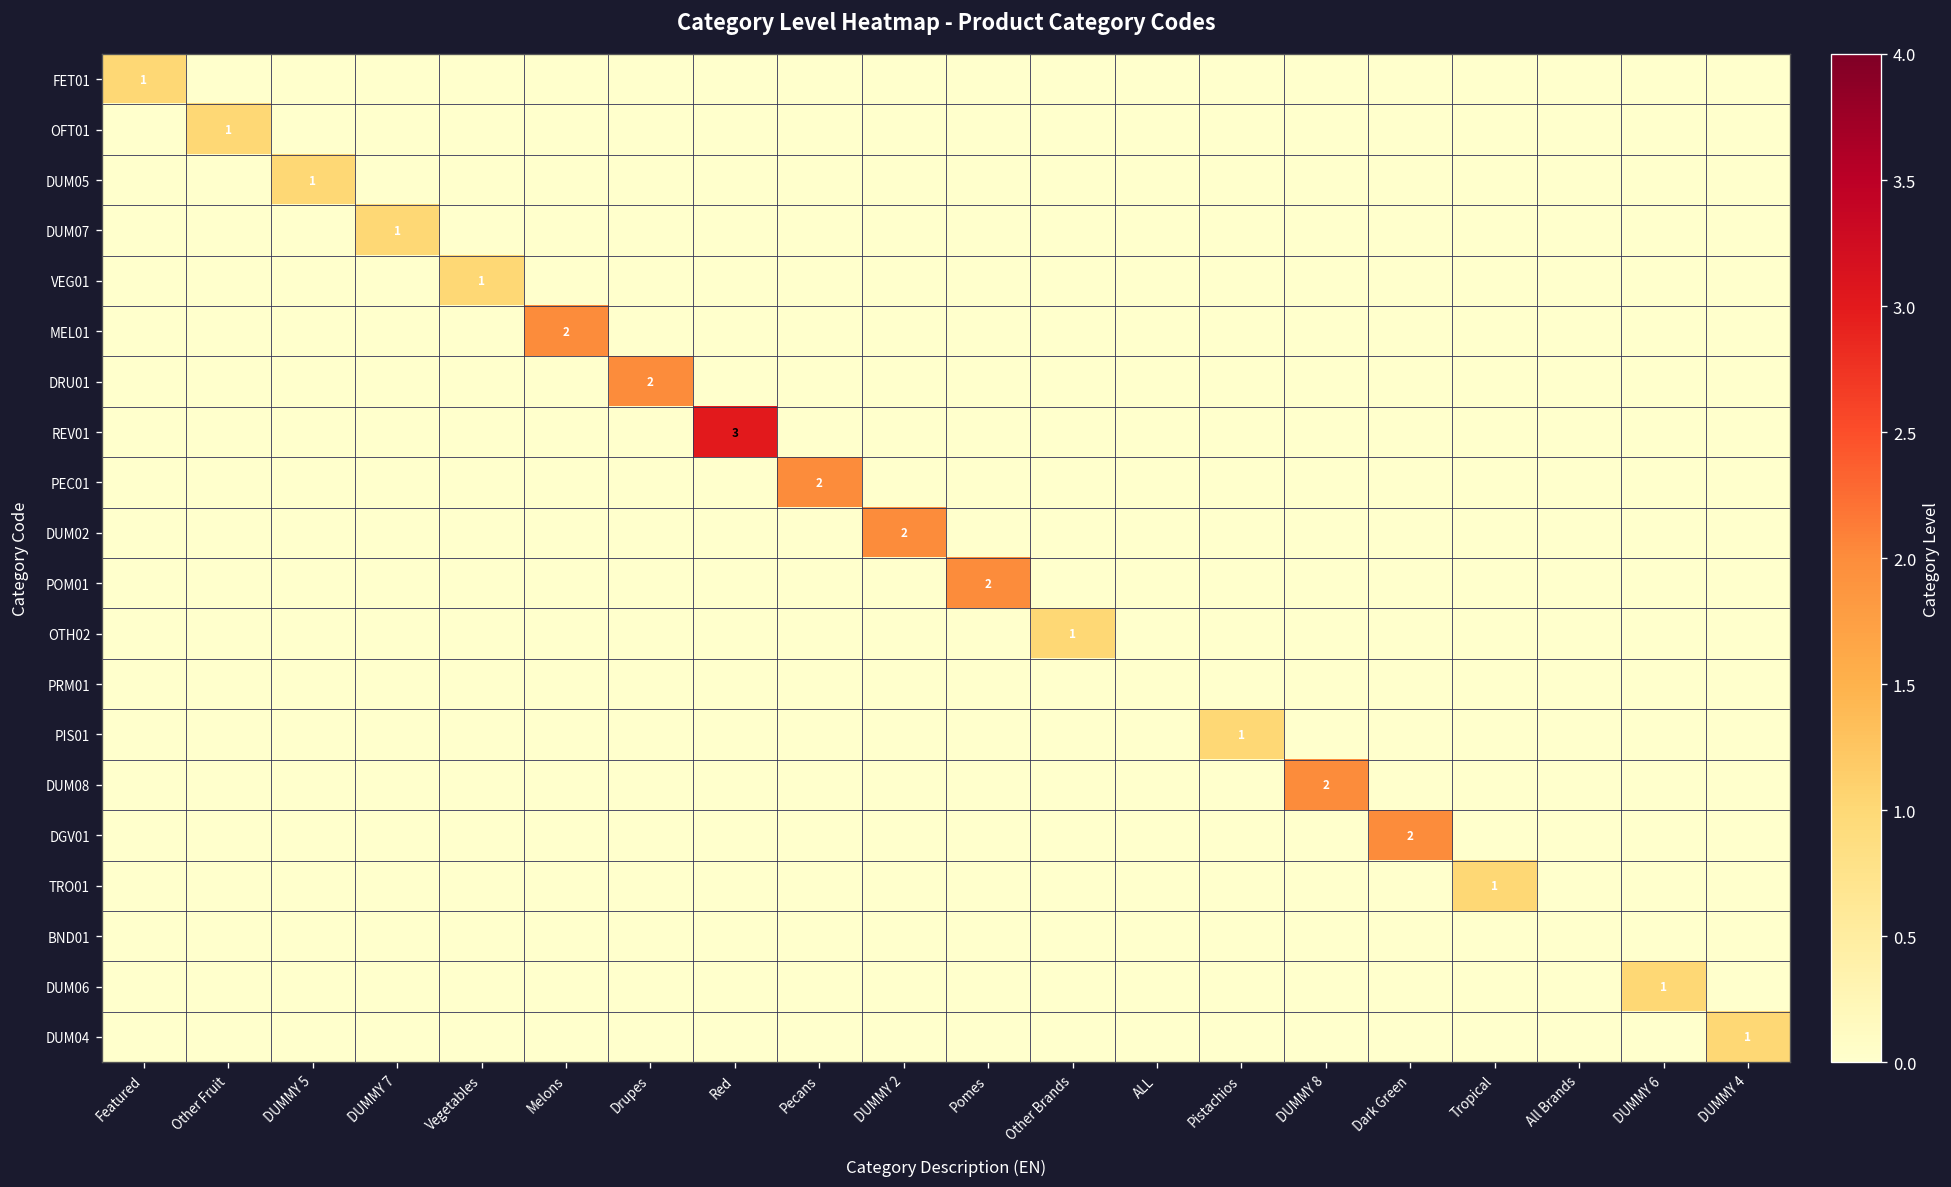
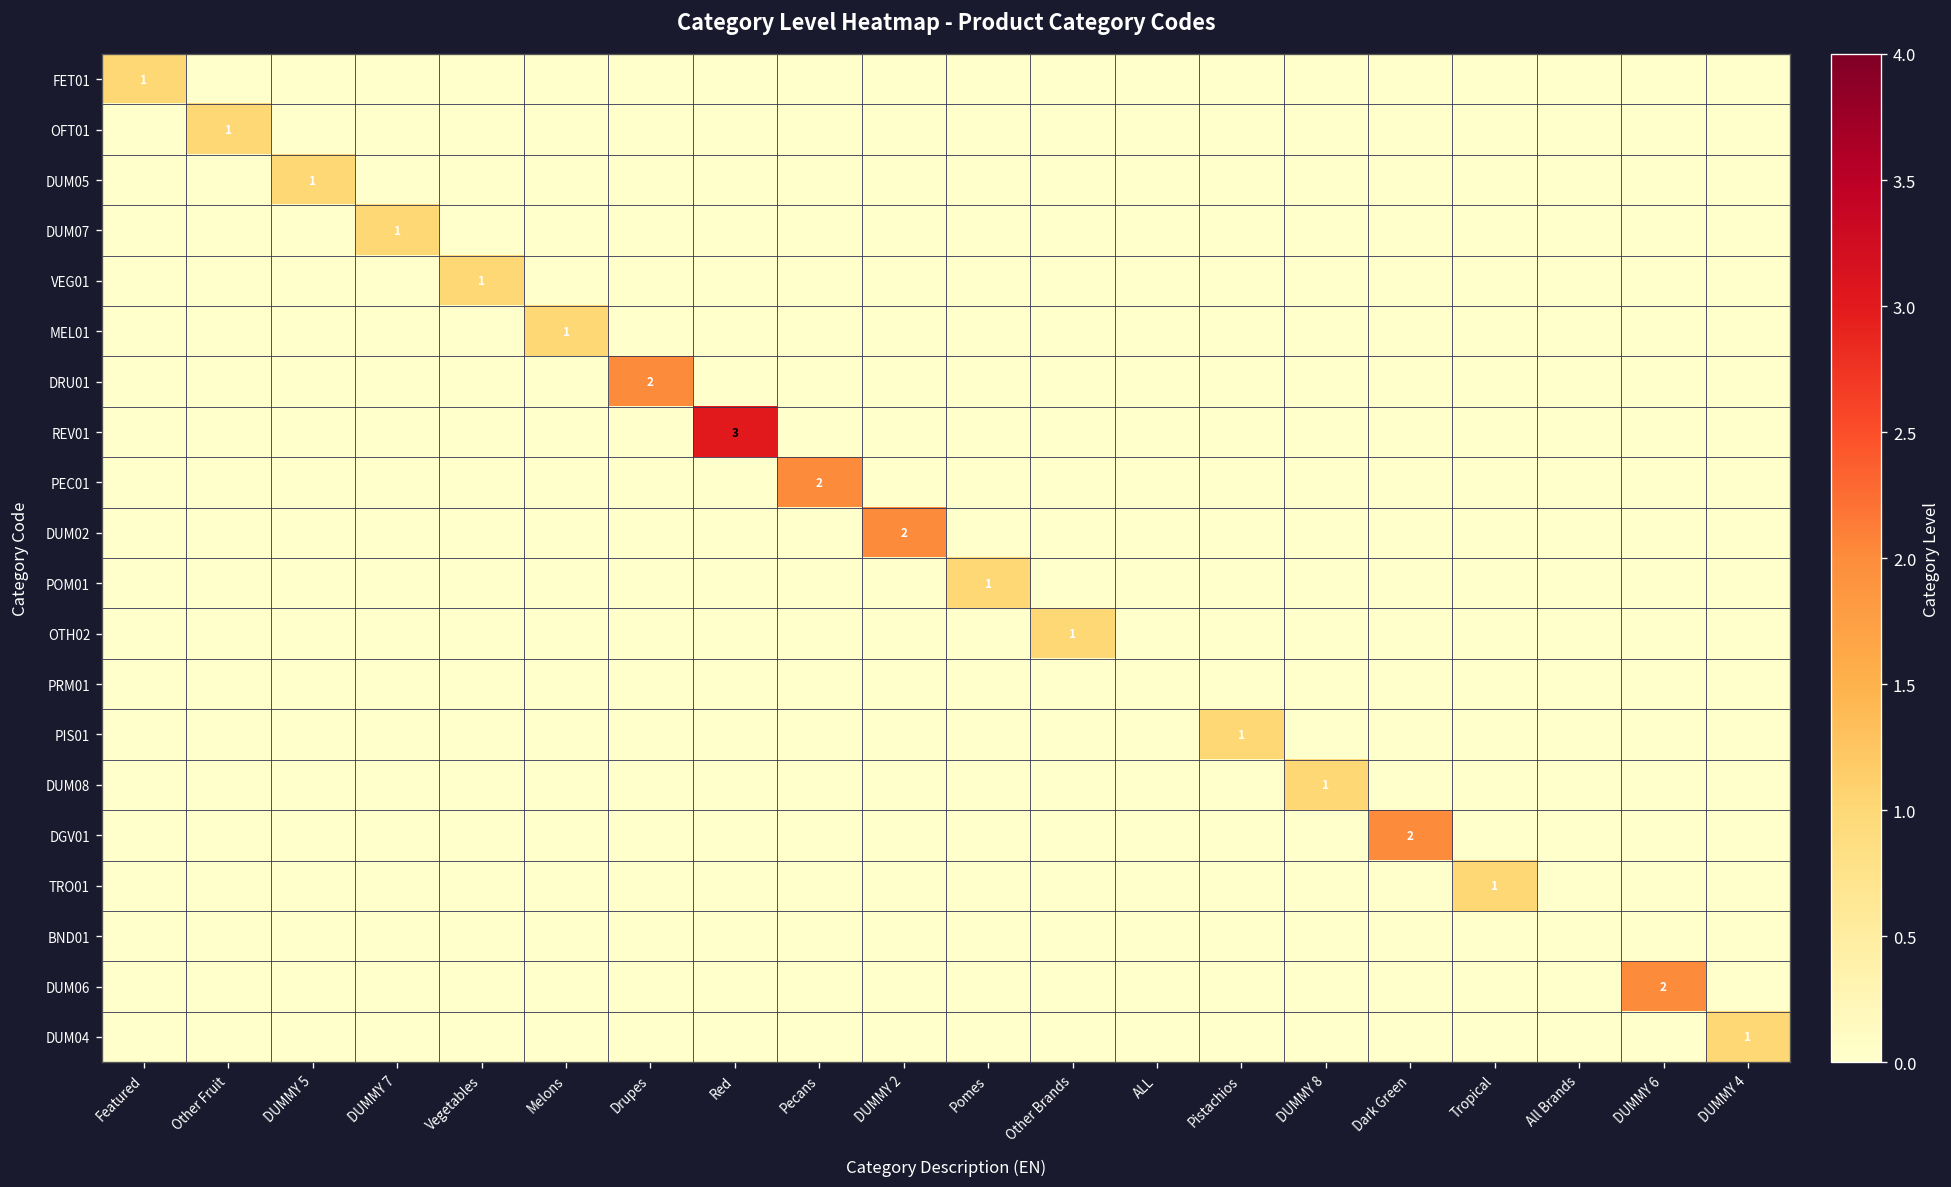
MEL01, Melons: 2 -> 1
POM01, Pomes: 2 -> 1
DUM08, DUMMY 8: 2 -> 1
DUM06, DUMMY 6: 1 -> 2
